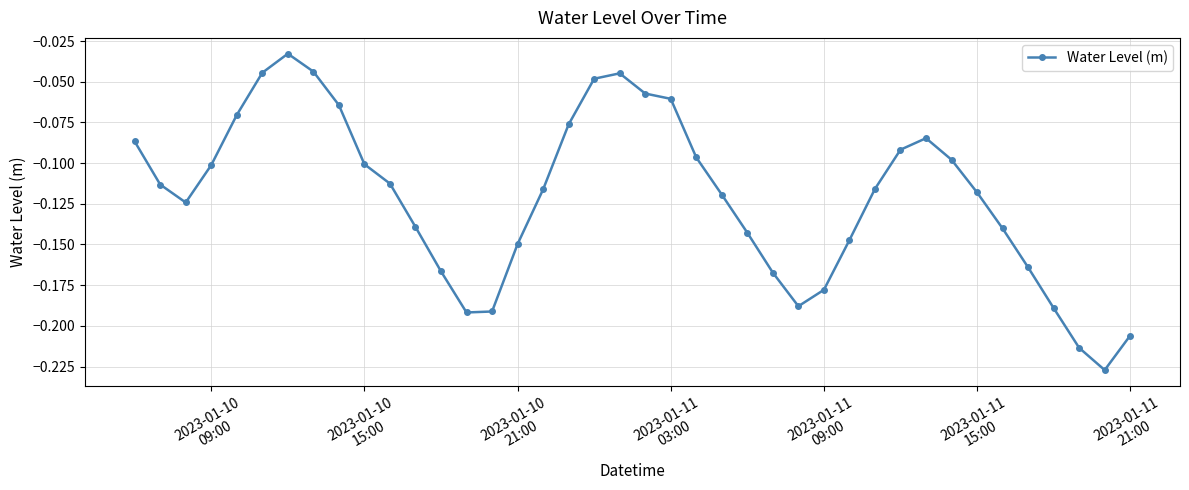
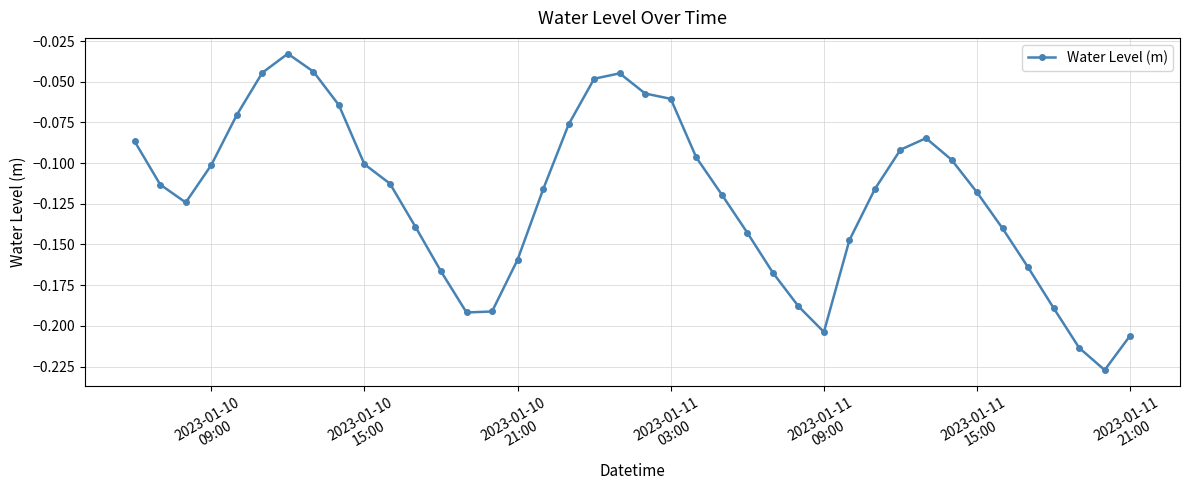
2023-01-10 21:00: -0.150 -> -0.159
2023-01-11 09:00: -0.178 -> -0.204
